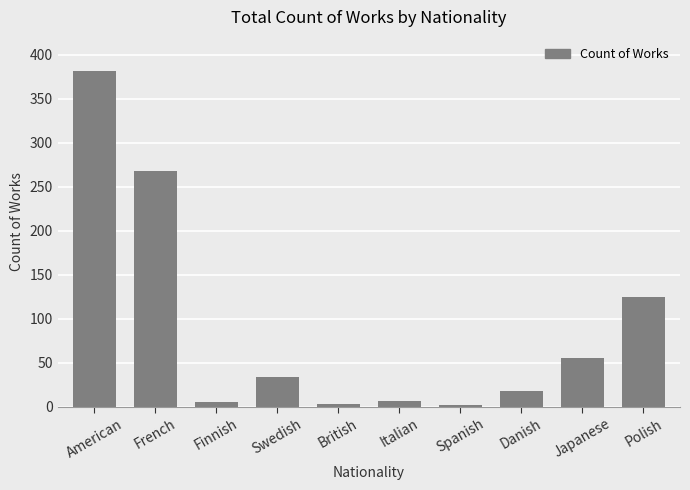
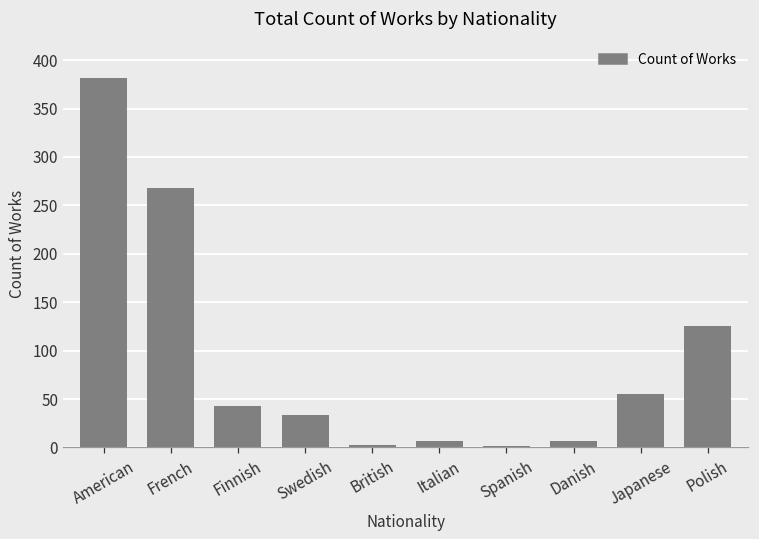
Finnish: 10 -> 40
Danish: 20 -> 10
